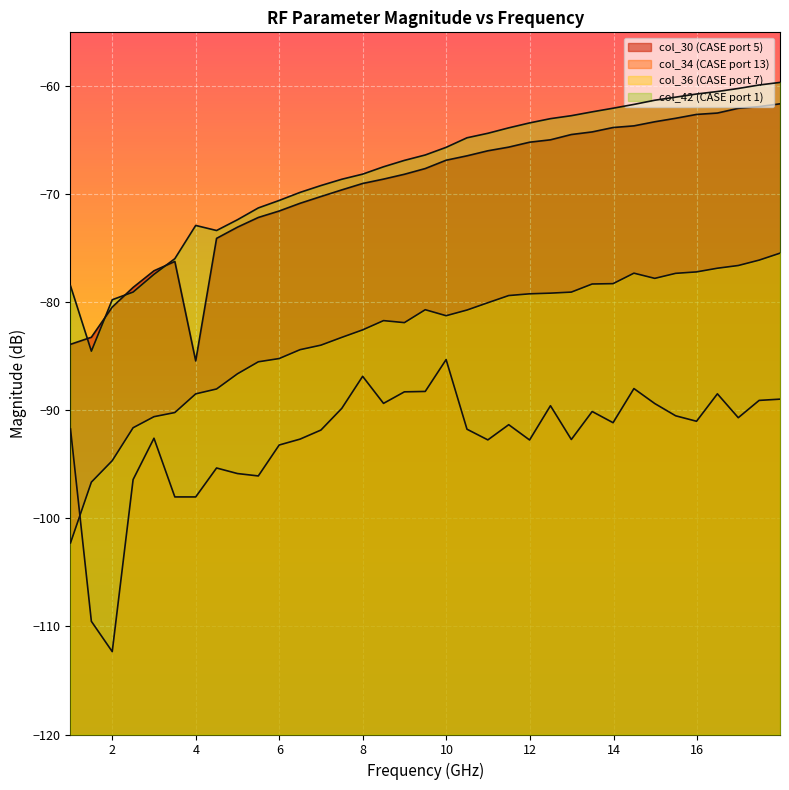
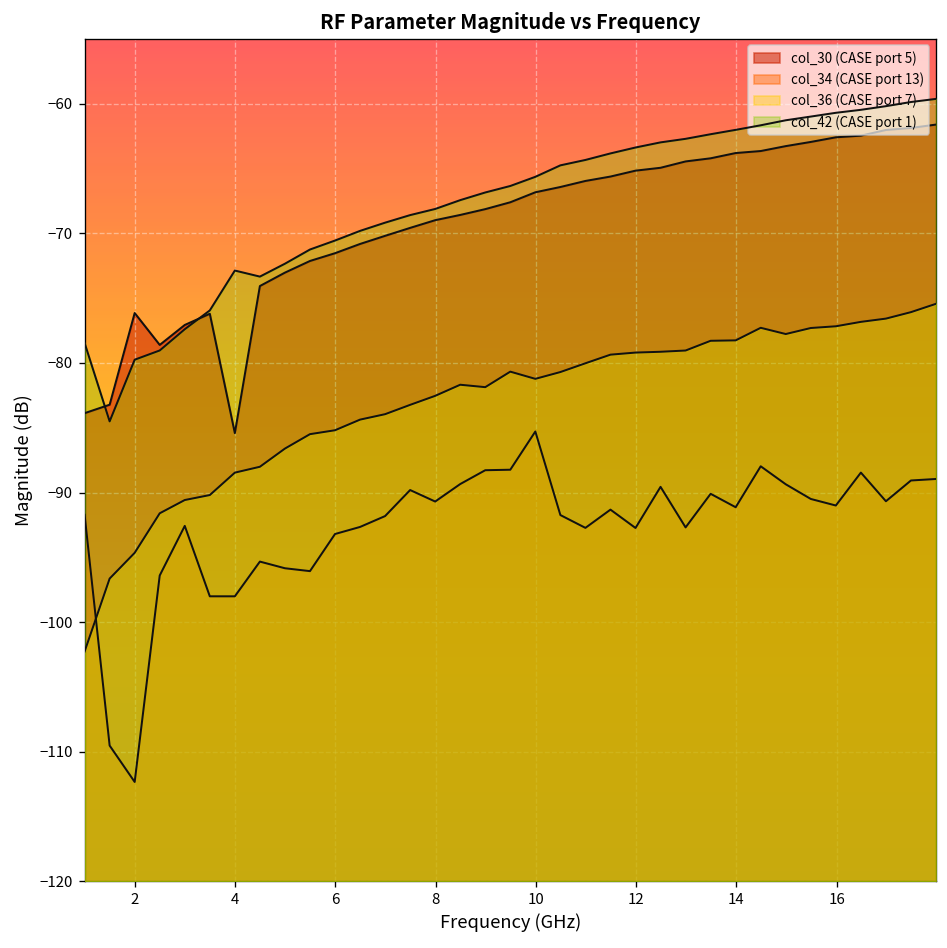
col_30 (CASE port 5), 2: -80.4 -> -76.2
col_34 (CASE port 13), 8: -86.8 -> -90.7
